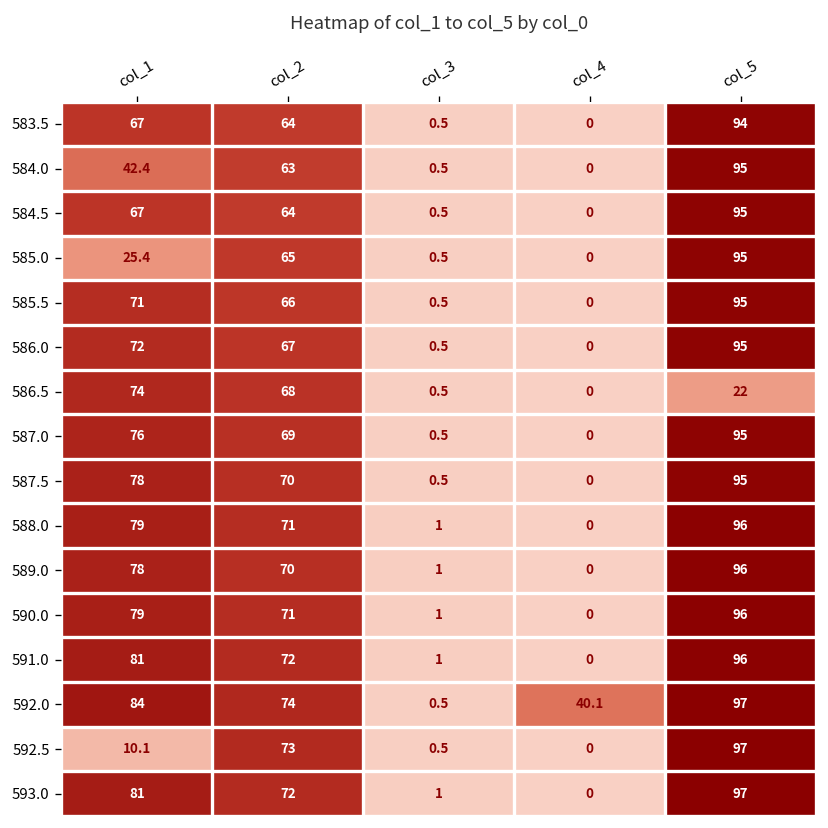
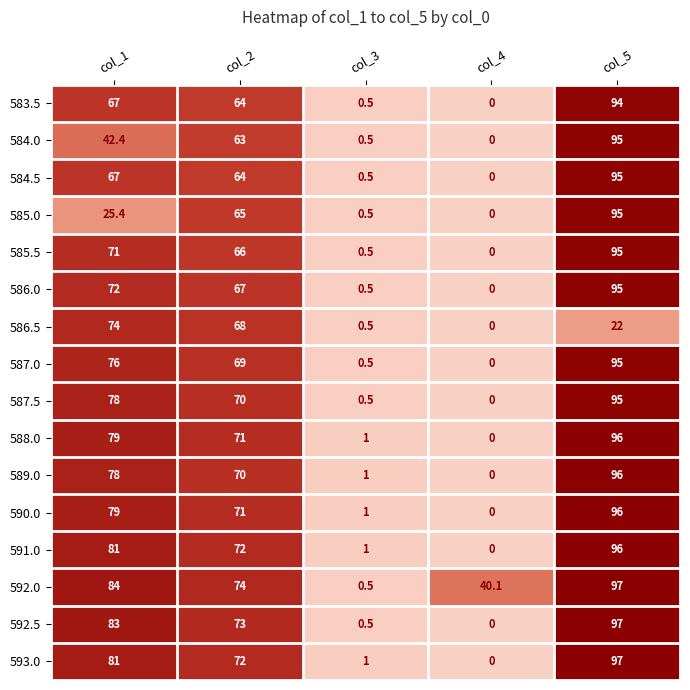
592.5, col_1: 10.1 -> 83
